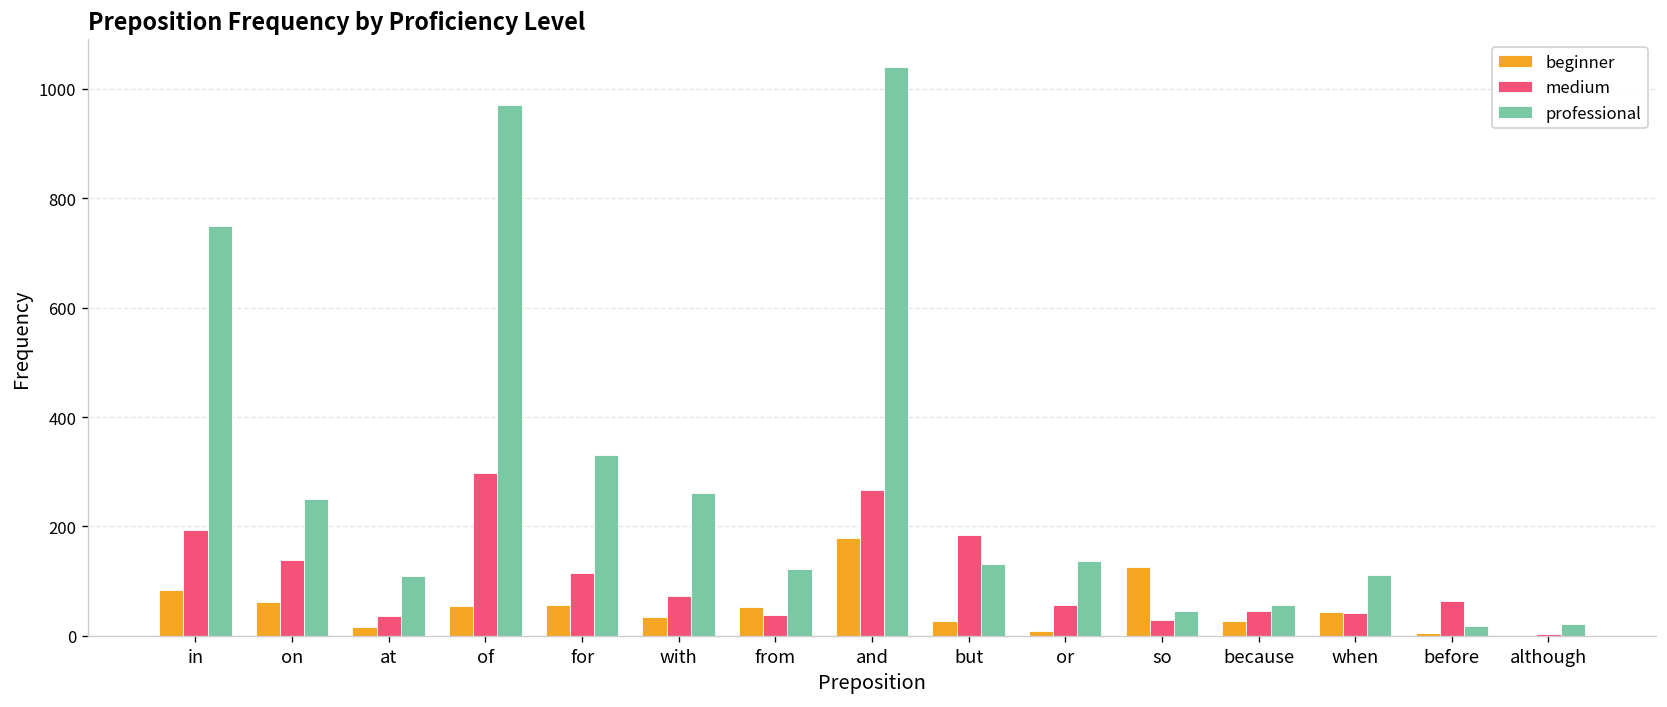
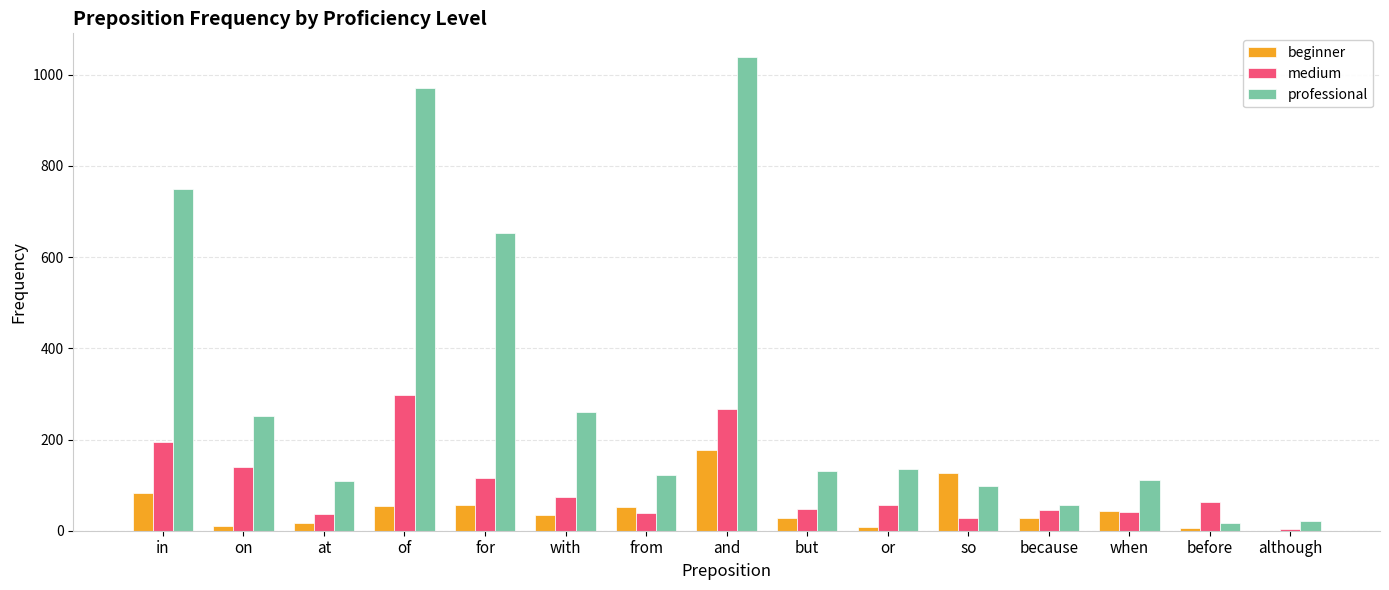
beginner, on: 60 -> 10
professional, for: 330 -> 650
medium, but: 190 -> 50
professional, so: 50 -> 100
